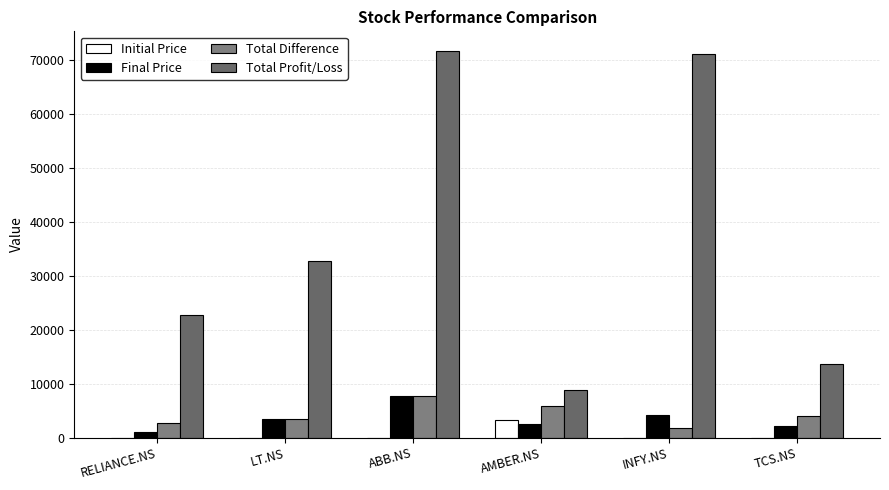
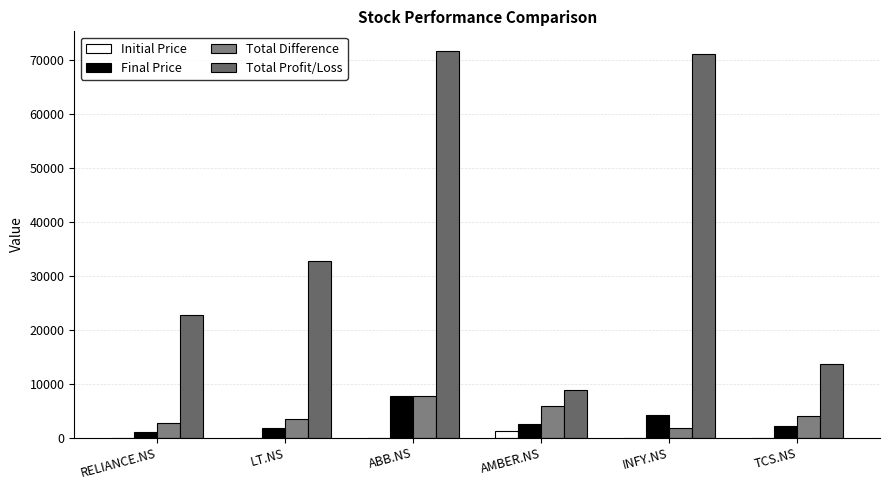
Final Price, LT.NS: 3000 -> 2000
Initial Price, AMBER.NS: 3000 -> 1000
